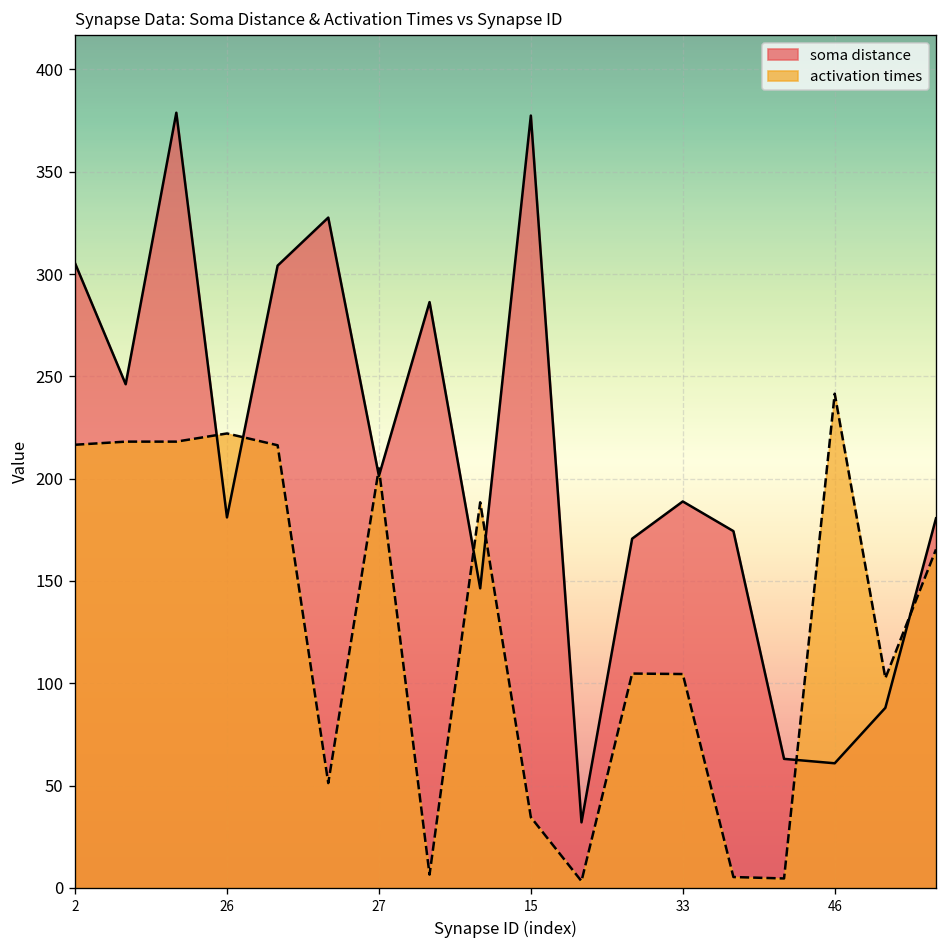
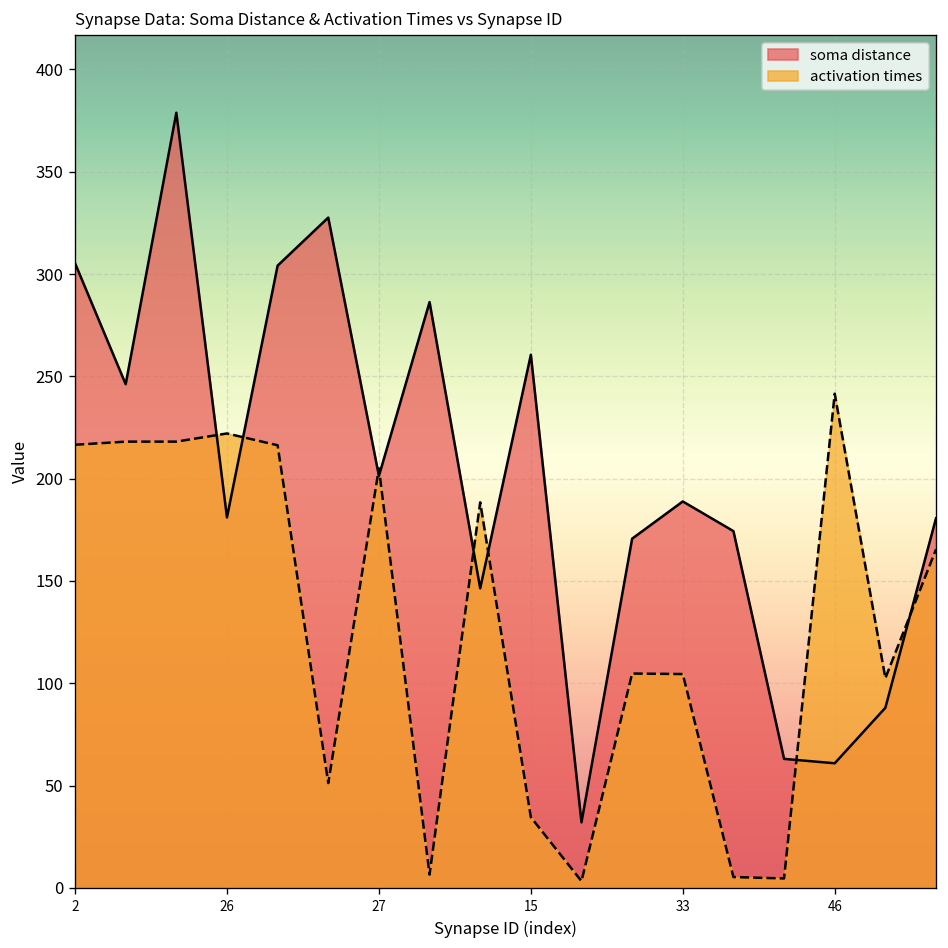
soma distance, 15: 377 -> 261
